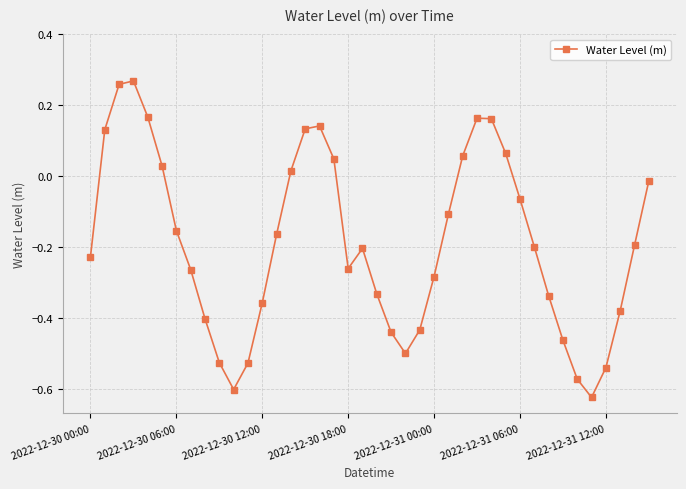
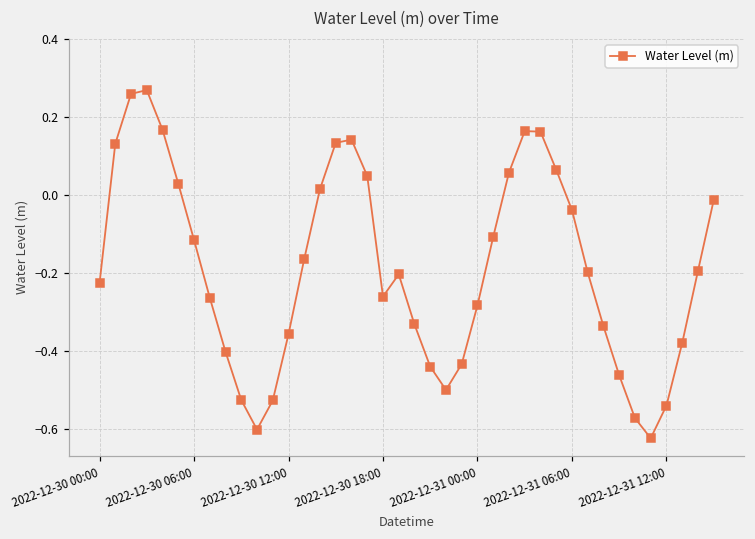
2022-12-30 06:00: -0.15 -> -0.12
2022-12-31 06:00: -0.06 -> -0.04
